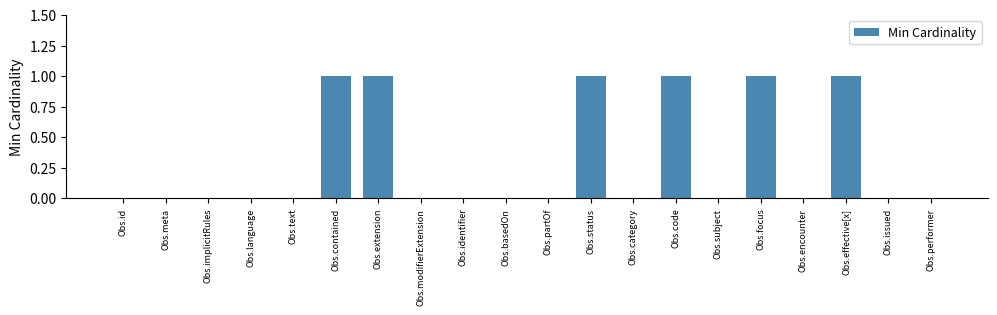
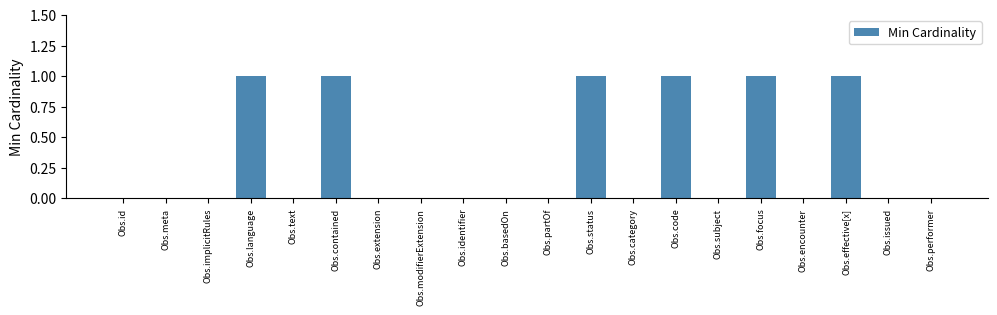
Obs.language: 0 -> 1
Obs.extension: 1 -> 0
